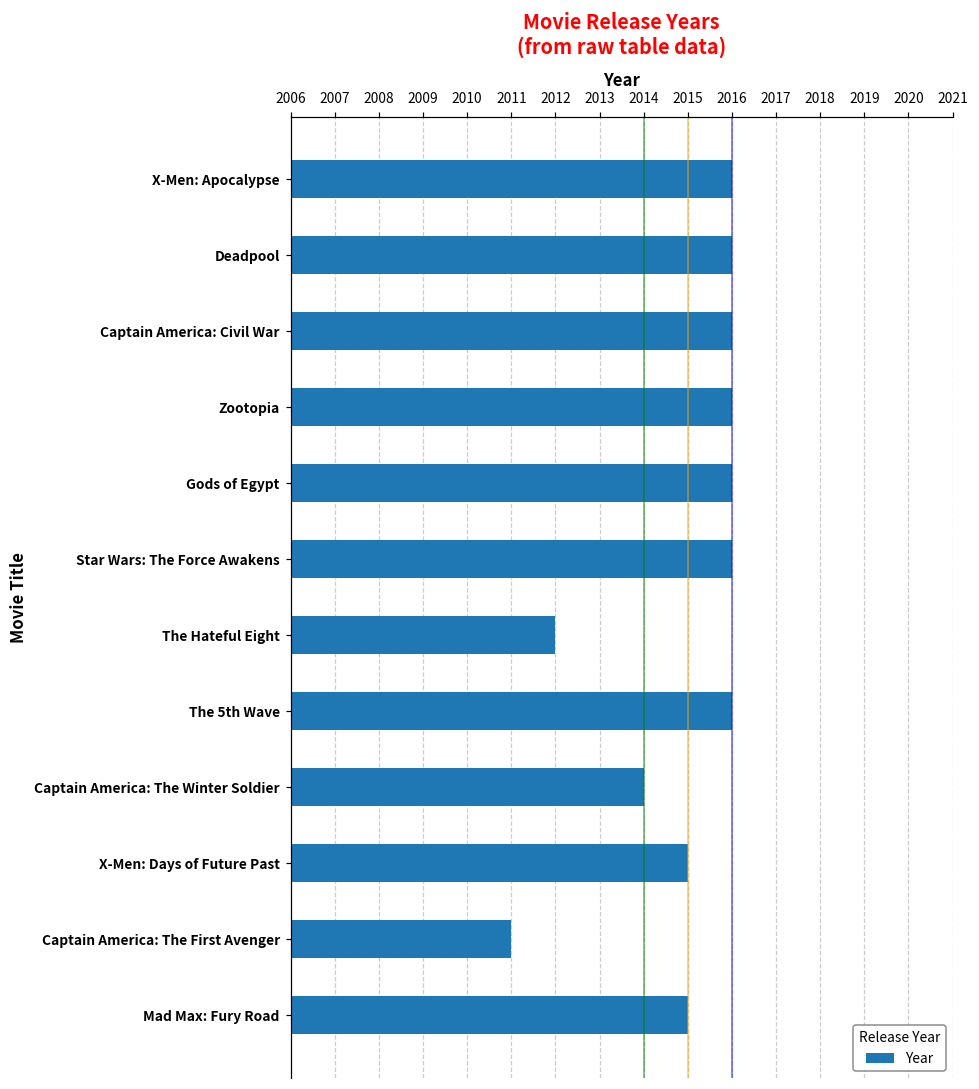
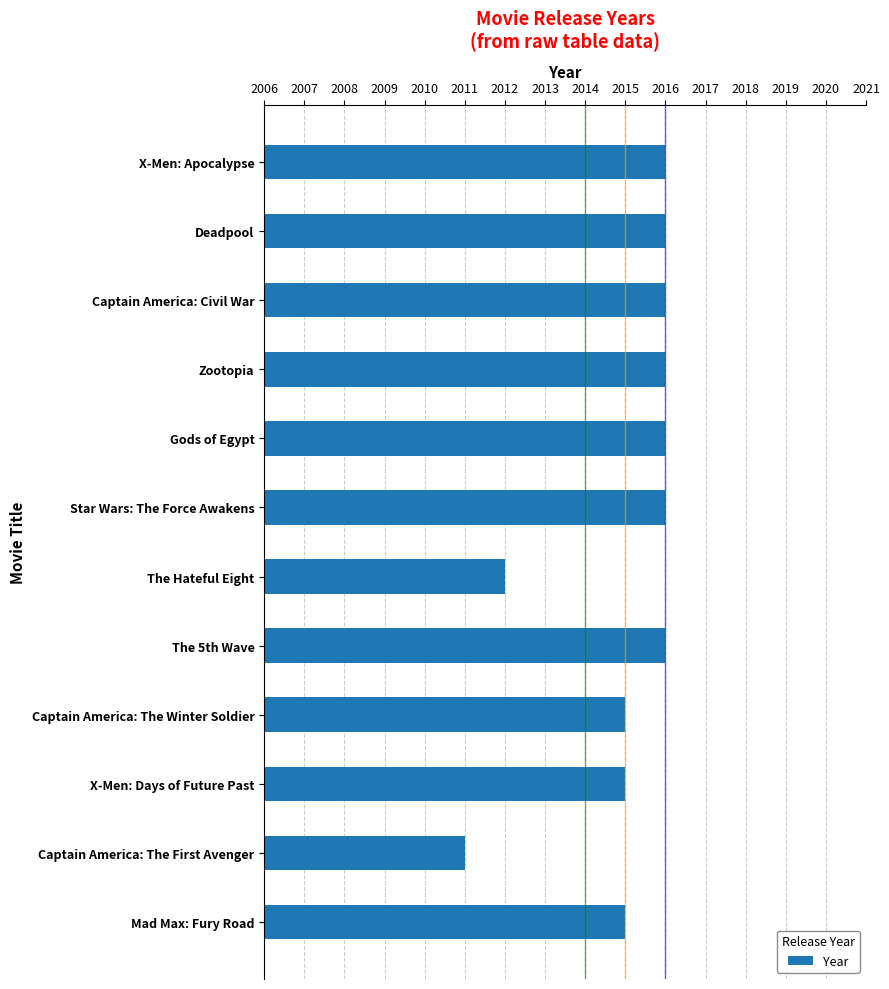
Captain America: The Winter Soldier: 2014 -> 2015
